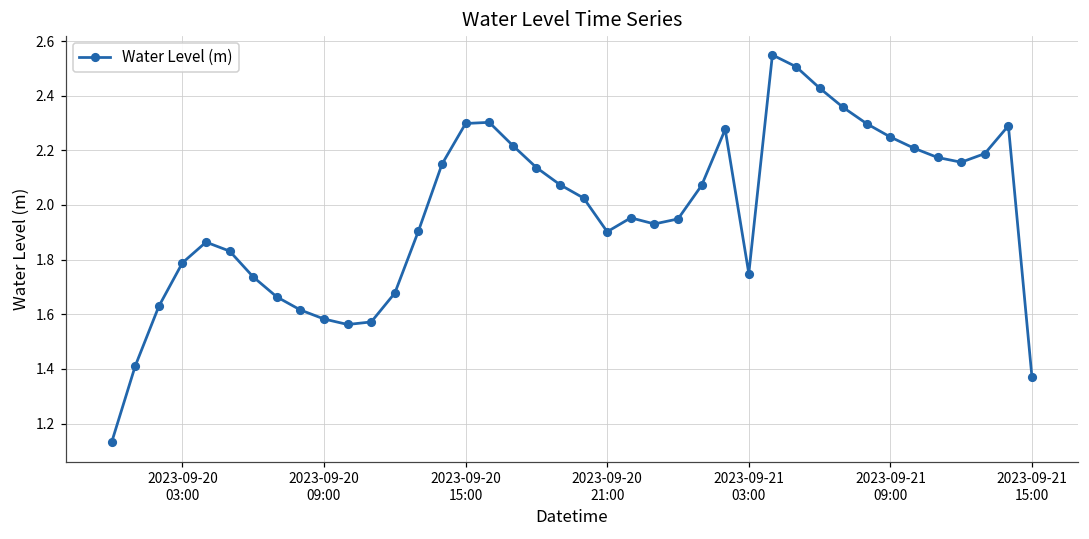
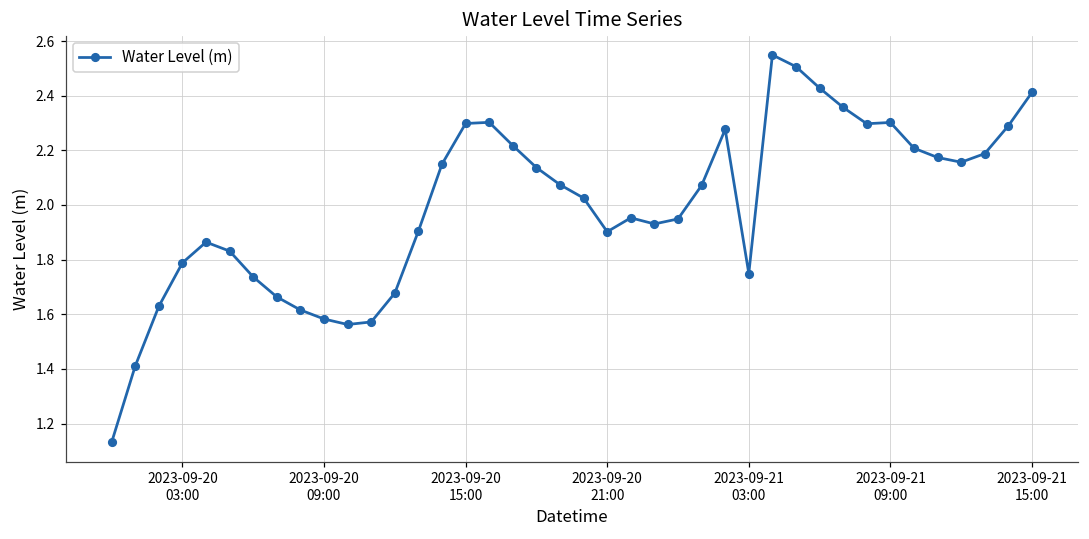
2023-09-21 09:00: 2.25 -> 2.30
2023-09-21 15:00: 1.37 -> 2.41
